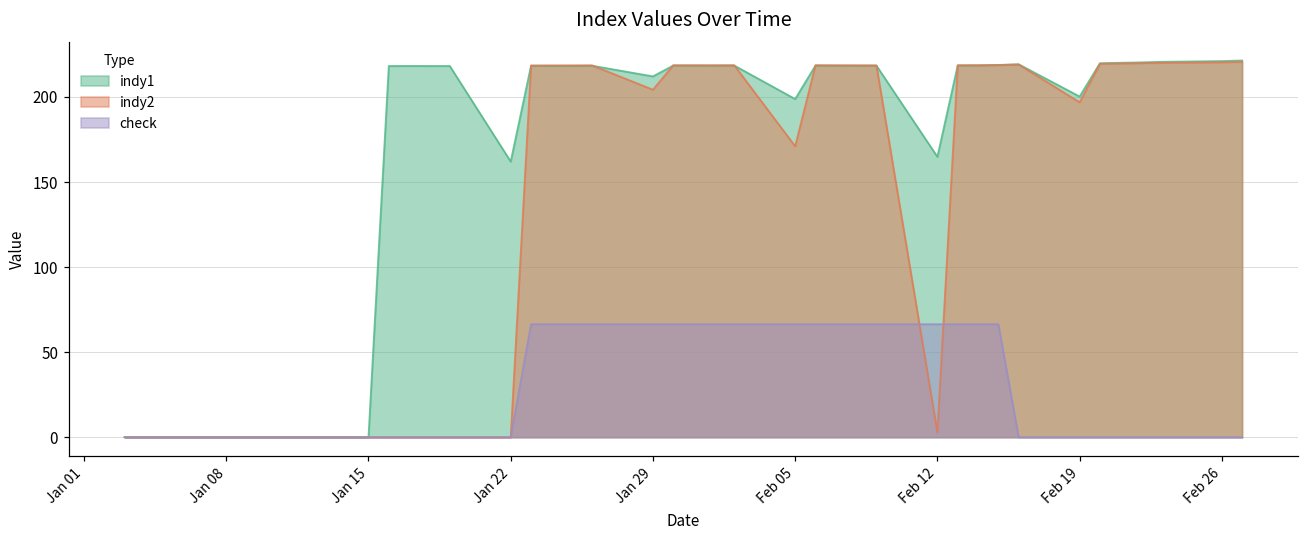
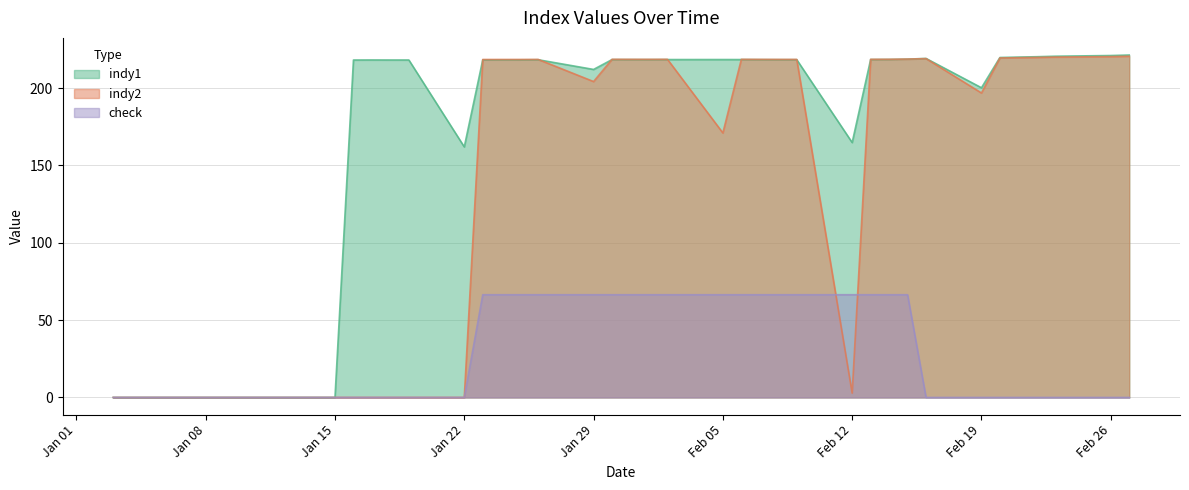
indy1, Feb 05: 199 -> 219
